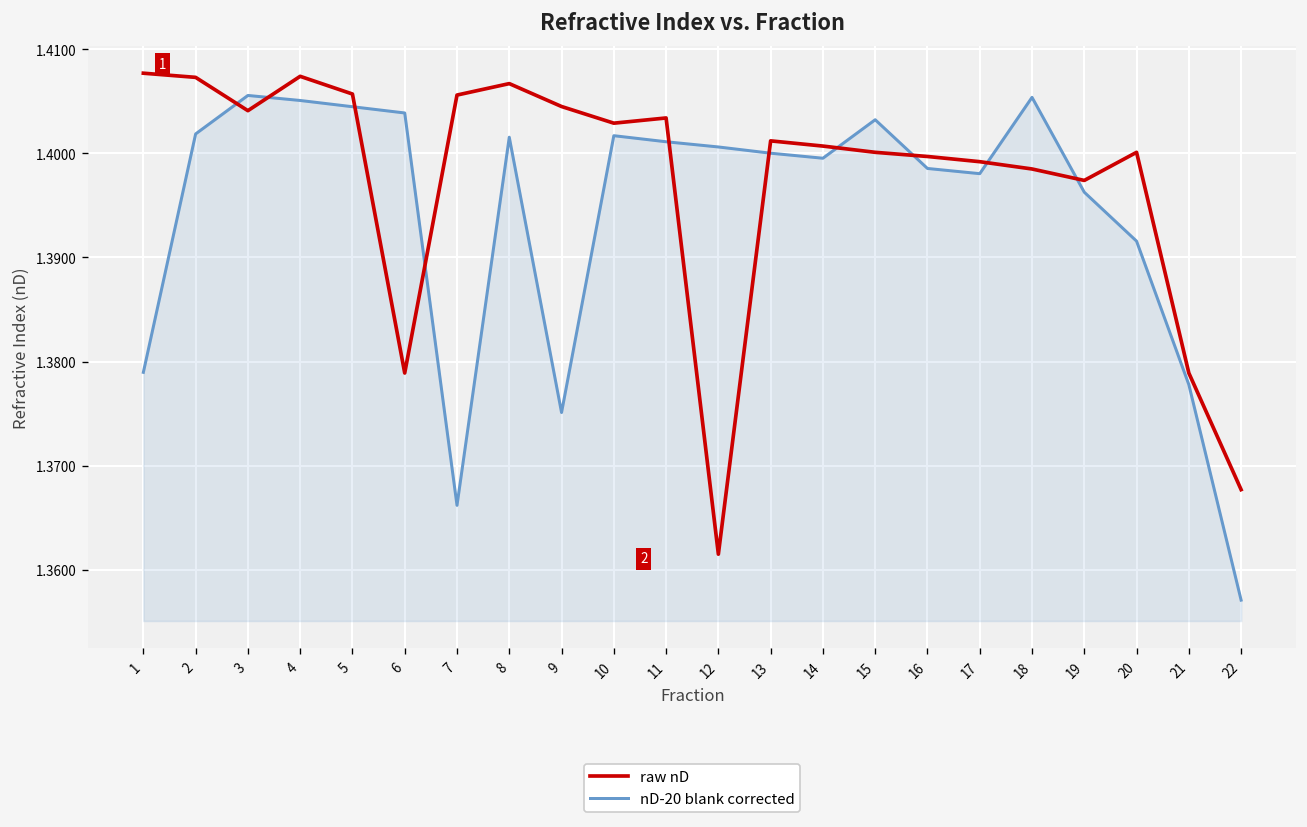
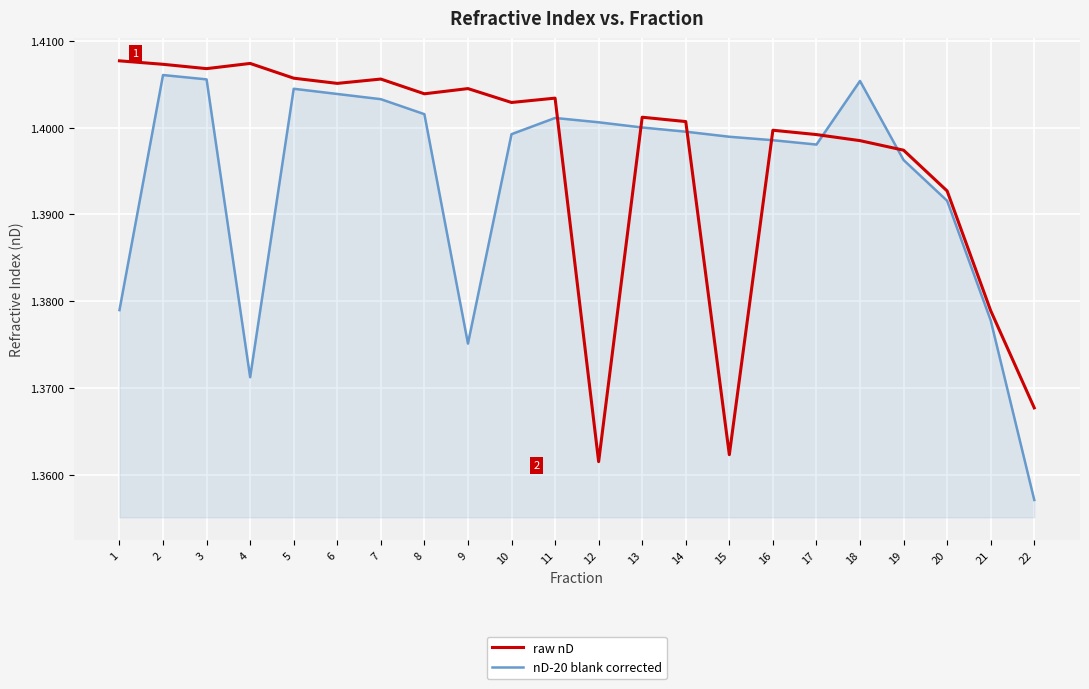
nD-20 blank corrected, 2: 1.402 -> 1.406
raw nD, 3: 1.404 -> 1.407
nD-20 blank corrected, 4: 1.405 -> 1.371
raw nD, 6: 1.379 -> 1.405
nD-20 blank corrected, 7: 1.366 -> 1.403
raw nD, 8: 1.407 -> 1.404
nD-20 blank corrected, 10: 1.402 -> 1.399
raw nD, 15: 1.400 -> 1.362
nD-20 blank corrected, 15: 1.403 -> 1.399
raw nD, 20: 1.400 -> 1.393
